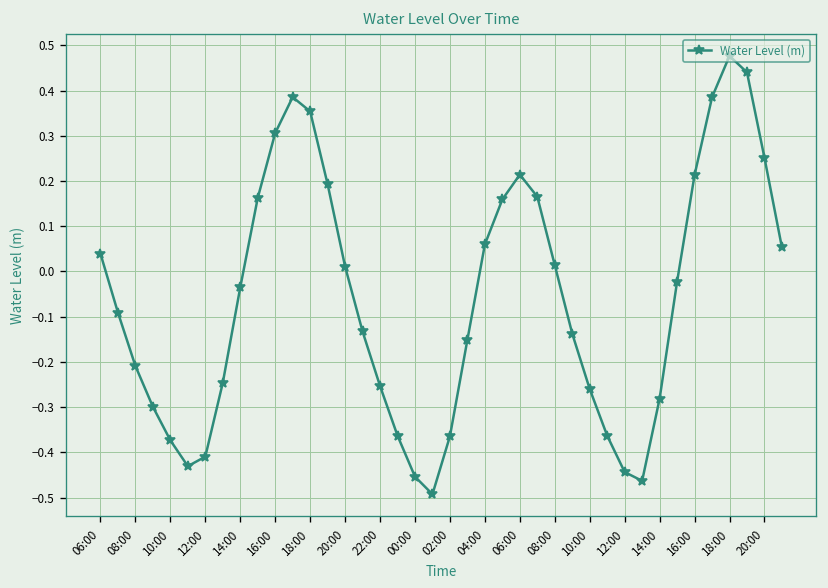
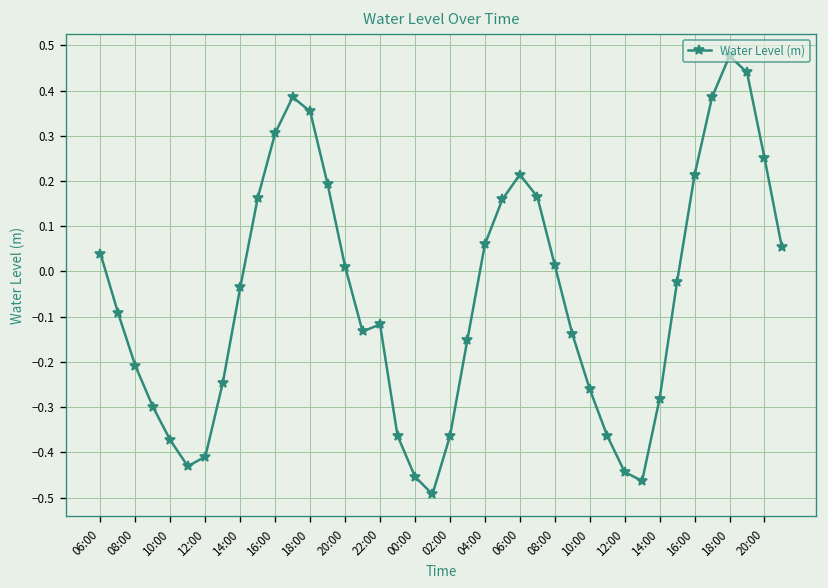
22:00: -0.25 -> -0.12
